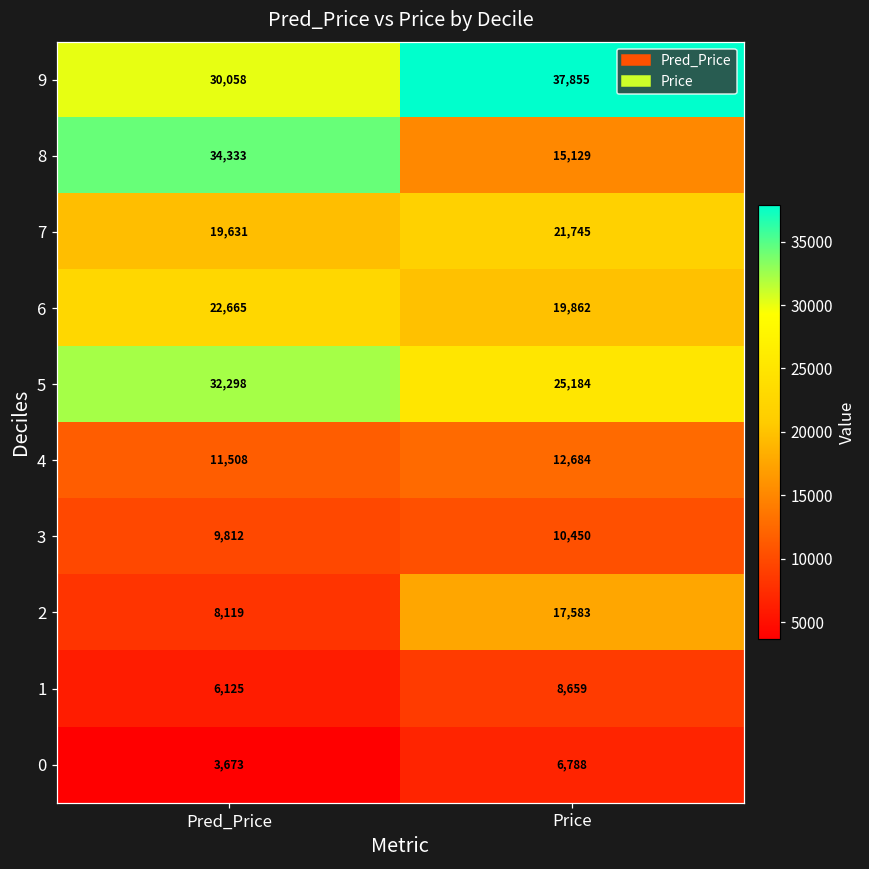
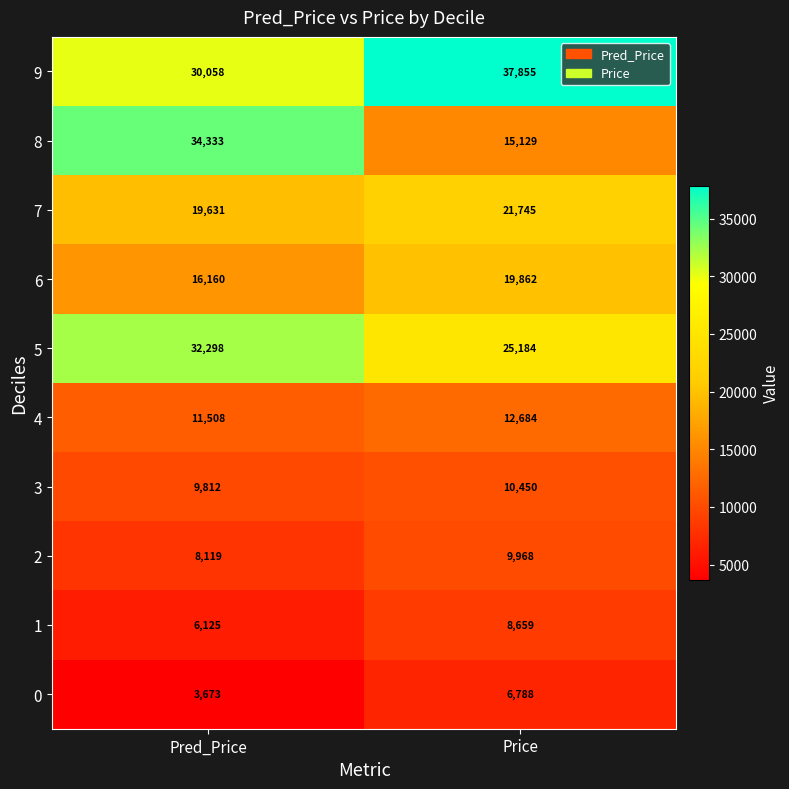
6, Pred_Price: 22,665 -> 16,160
2, Price: 17,583 -> 9,968
